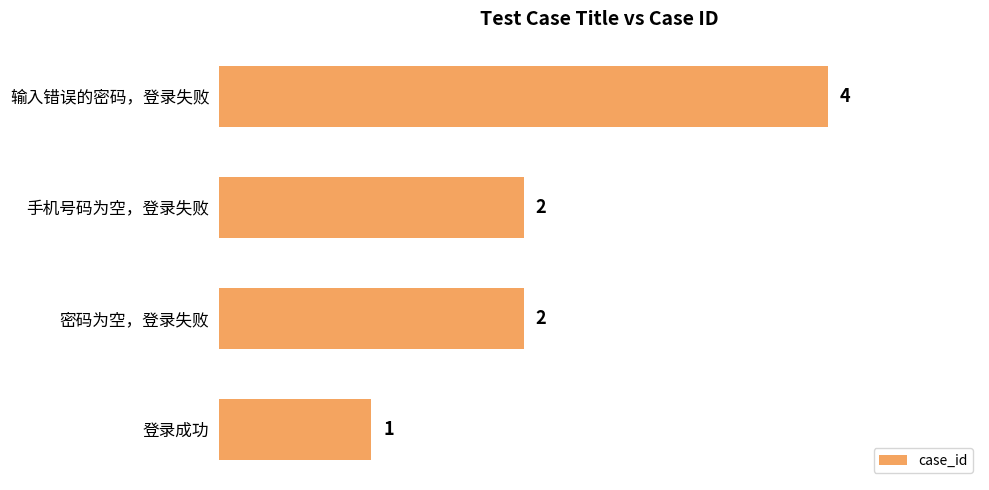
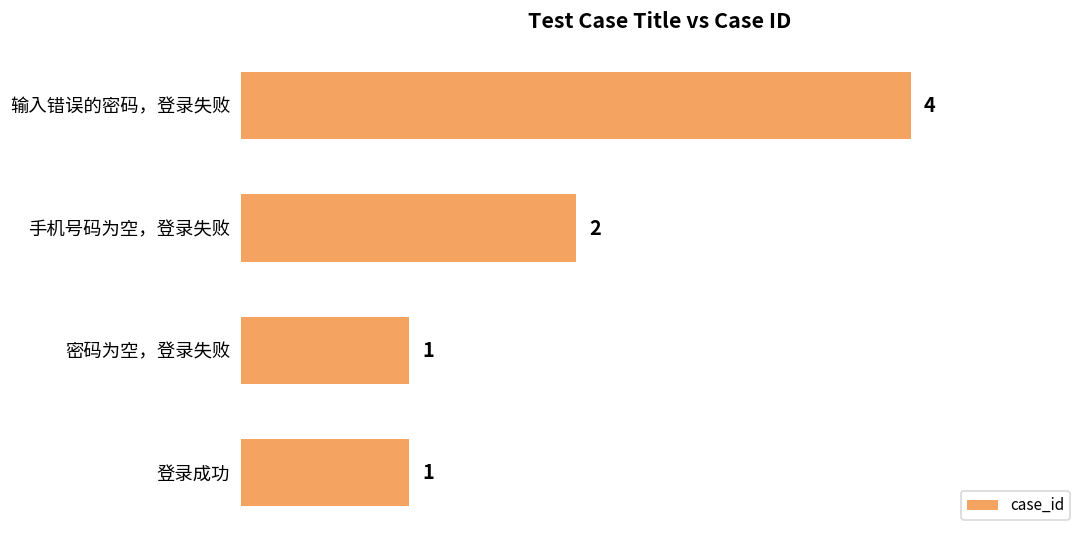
密码为空，登录失败: 2 -> 1
